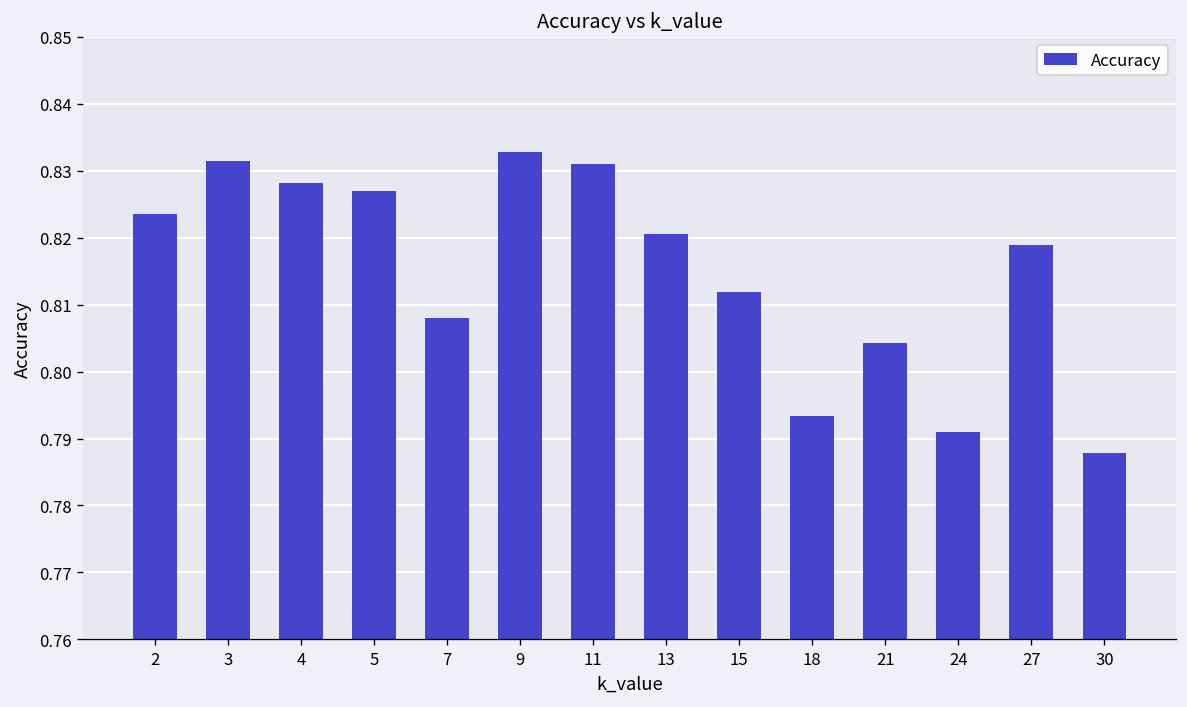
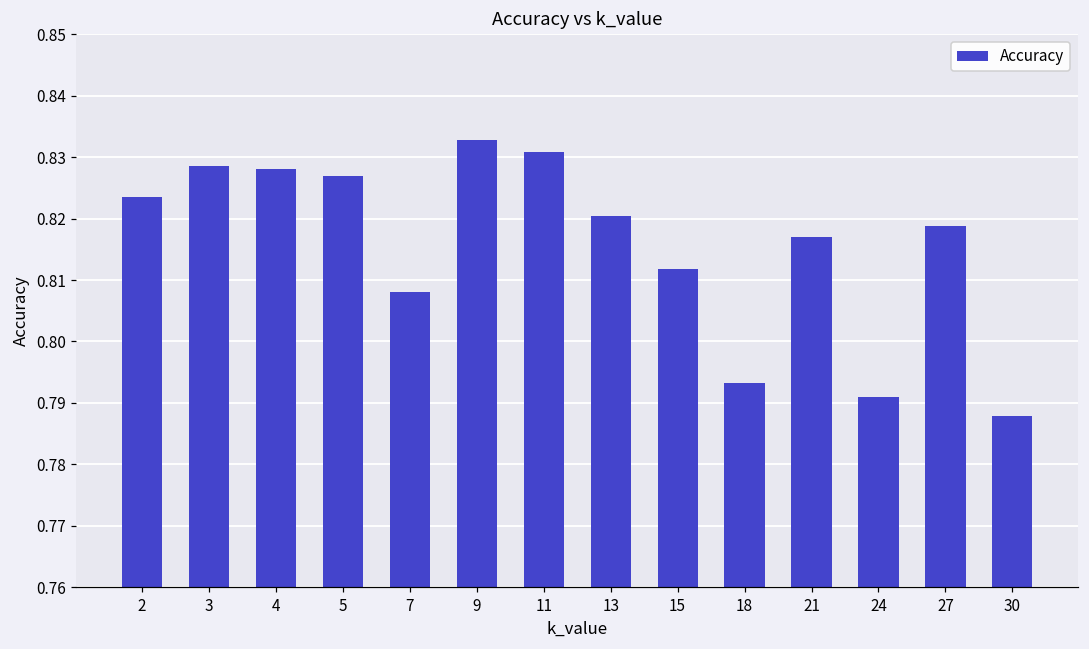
3: 0.831 -> 0.829
21: 0.804 -> 0.817
